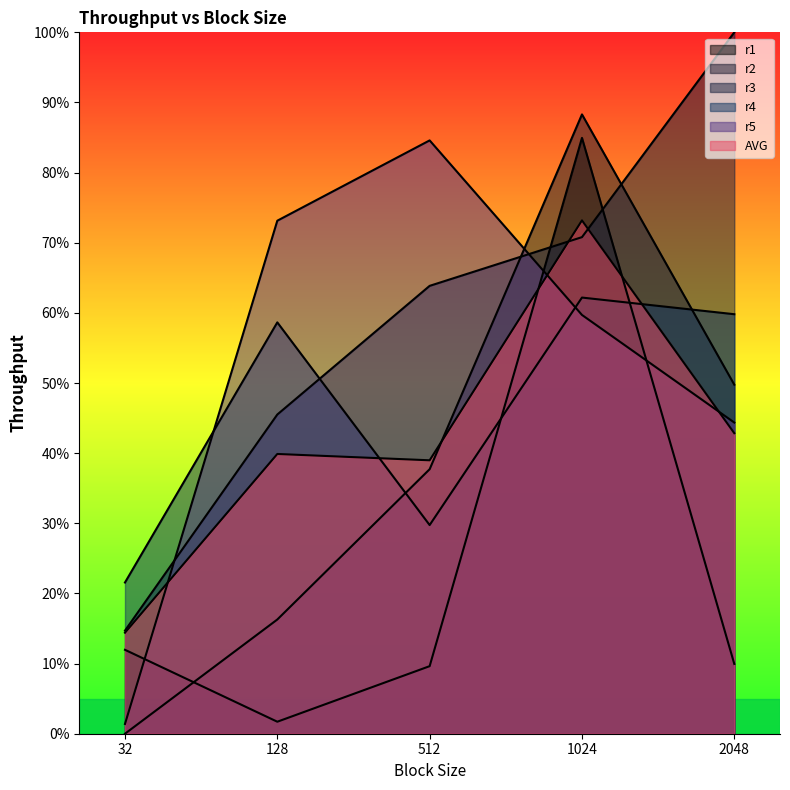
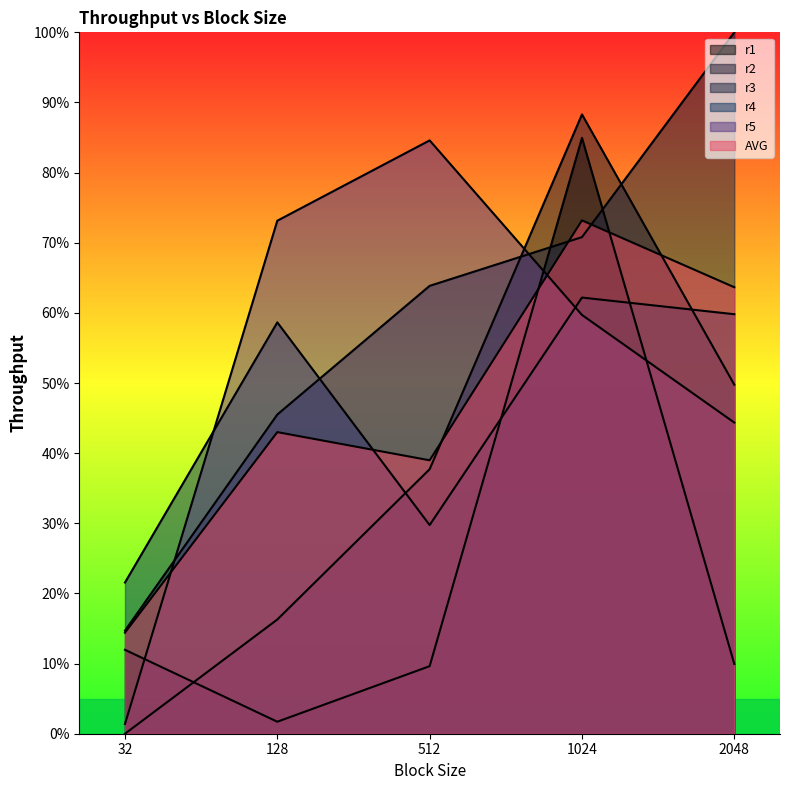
AVG, 128: 40% -> 43%
AVG, 2048: 43% -> 64%
